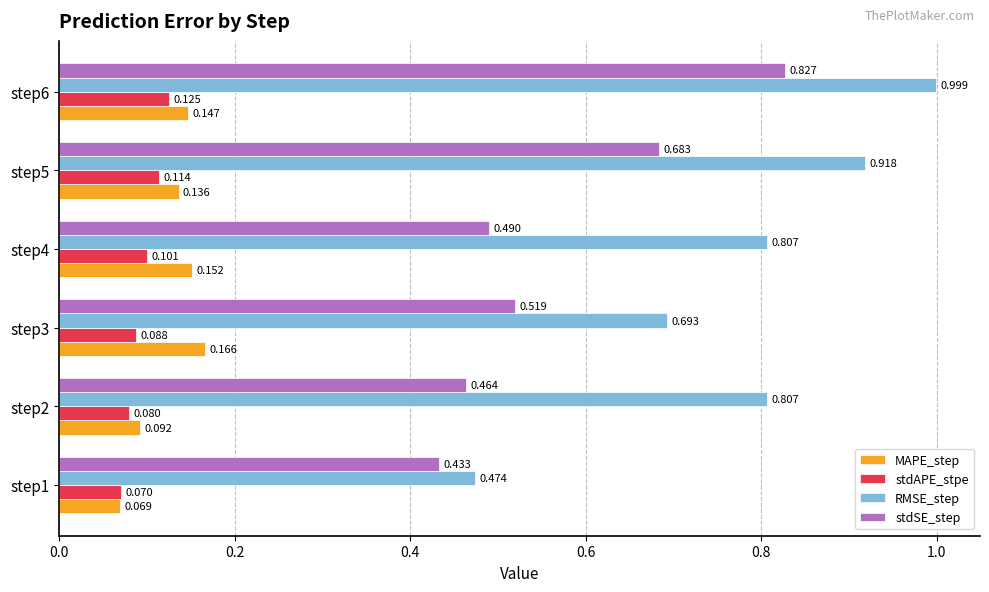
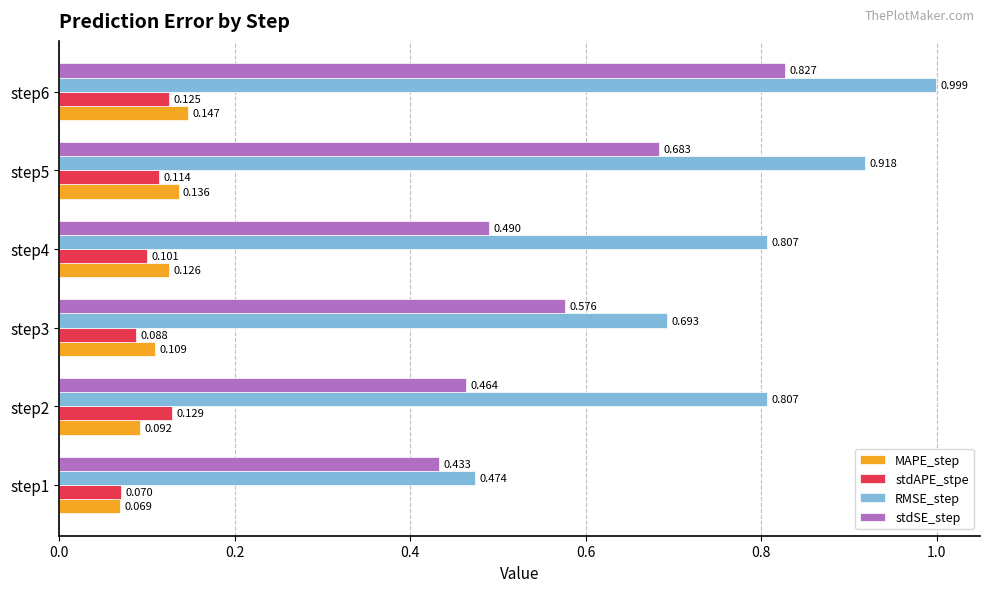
MAPE_step, step4: 0.152 -> 0.126
stdSE_step, step3: 0.519 -> 0.576
MAPE_step, step3: 0.166 -> 0.109
stdAPE_stpe, step2: 0.080 -> 0.129
